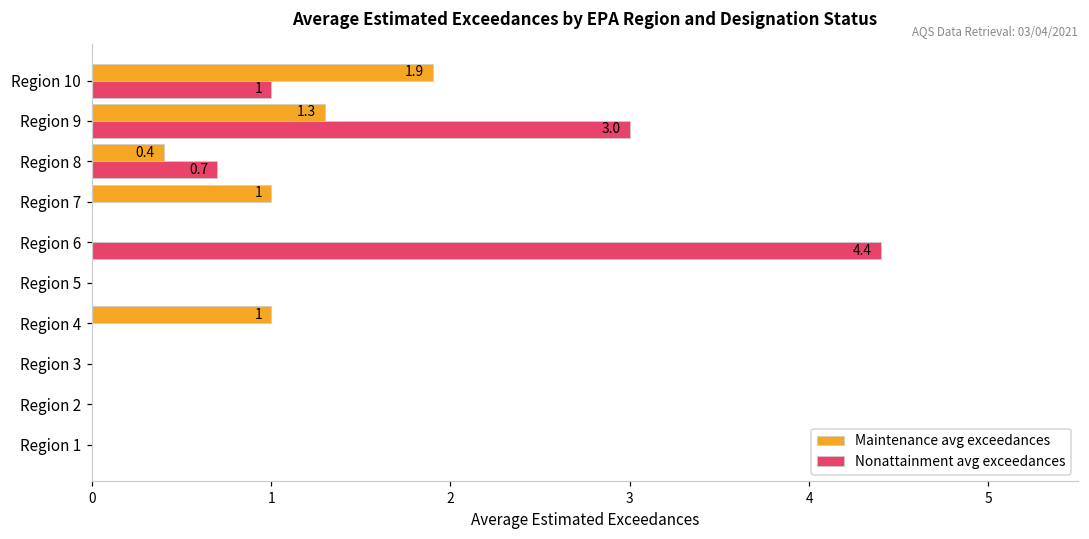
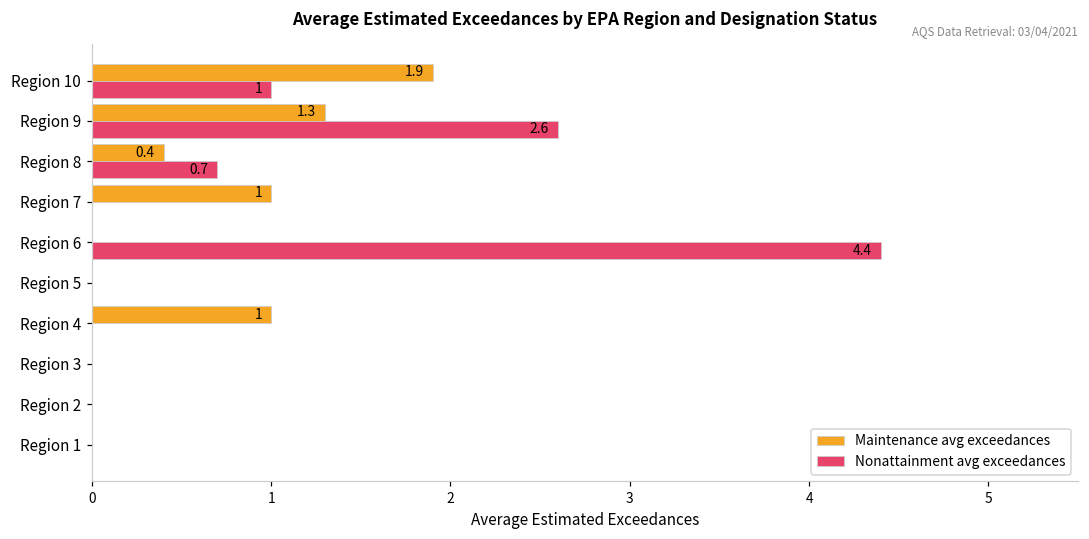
Nonattainment avg exceedances, Region 9: 3.0 -> 2.6
